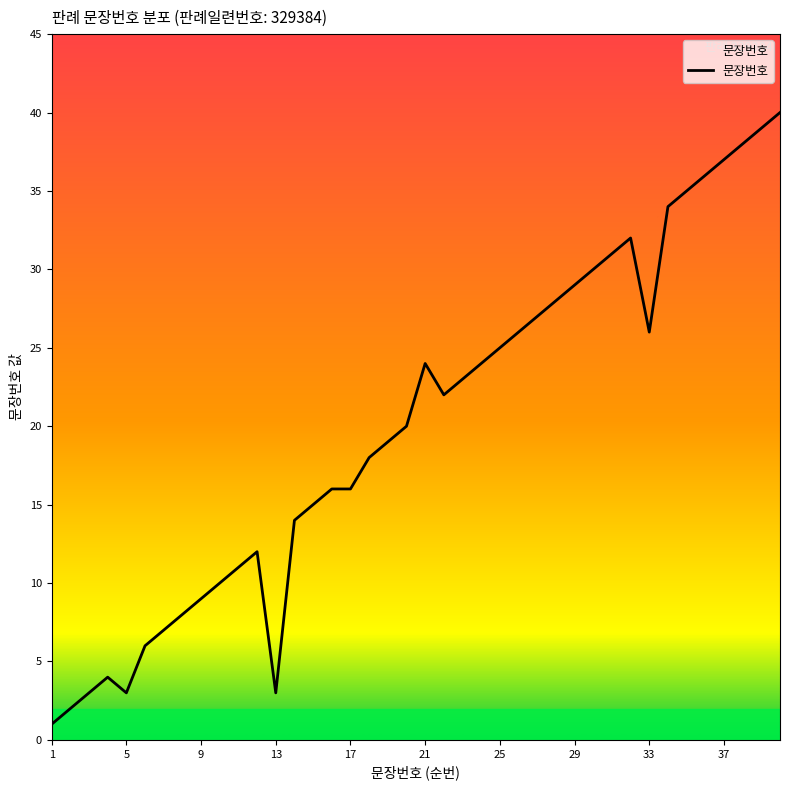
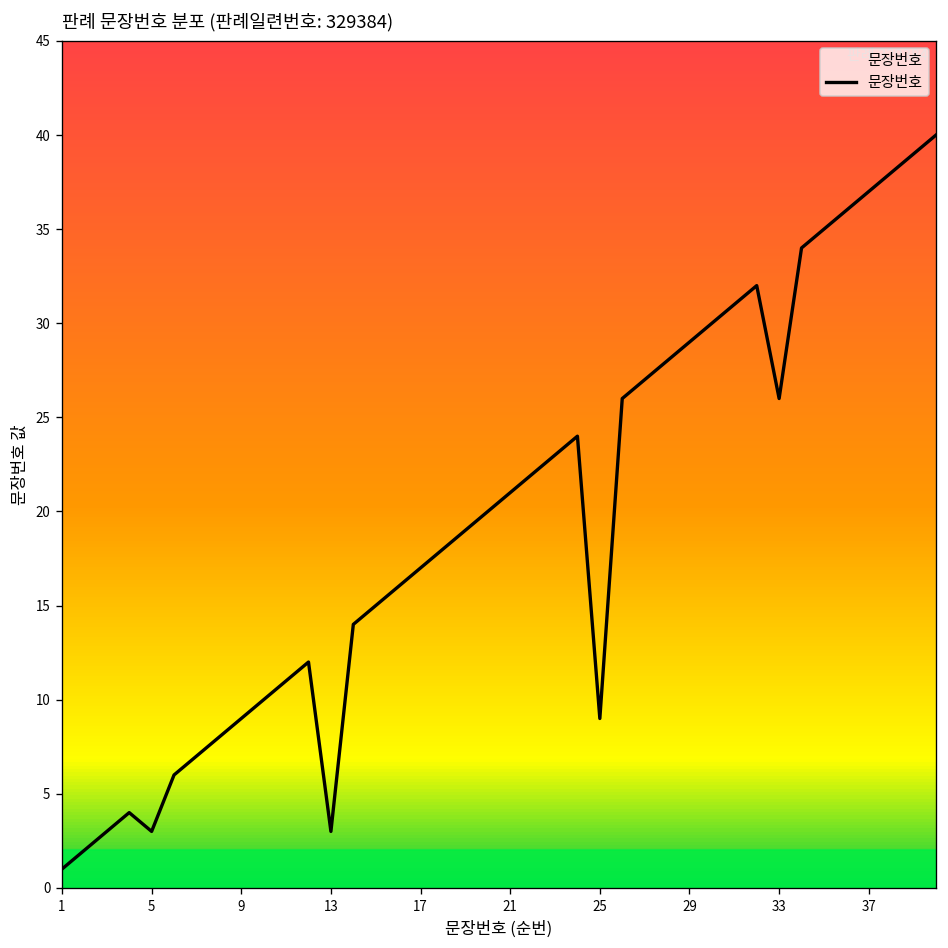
17: 16 -> 17
21: 24 -> 21
25: 25 -> 9
